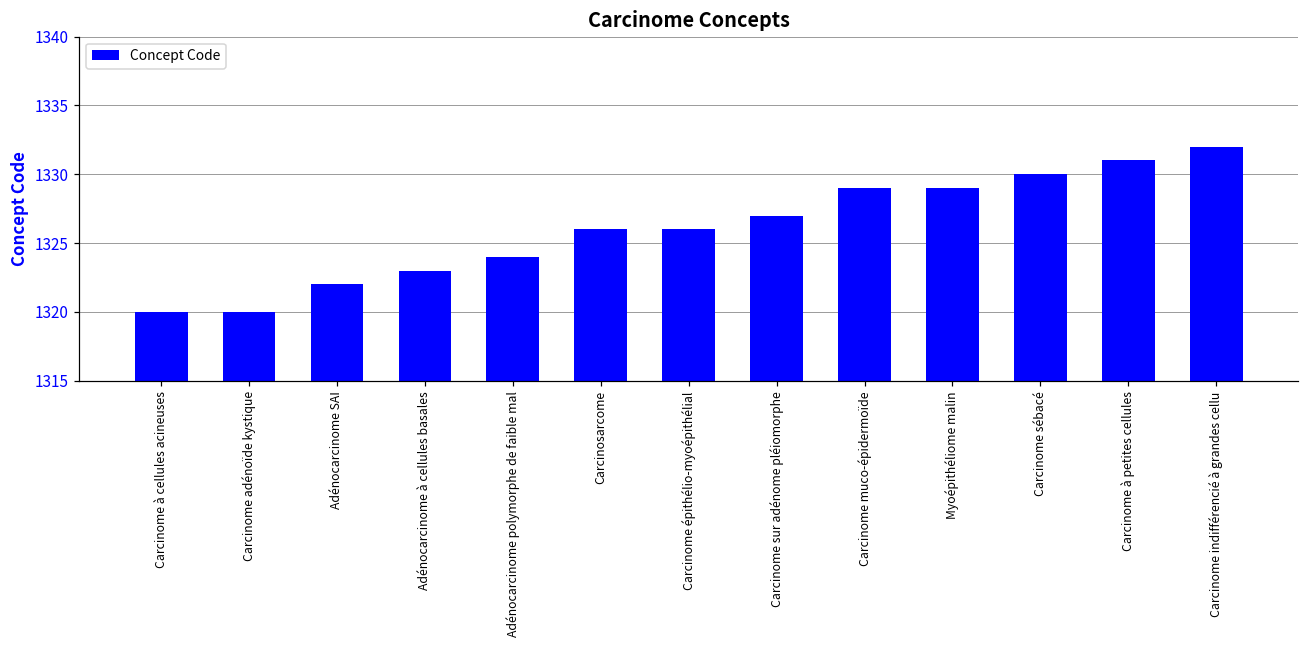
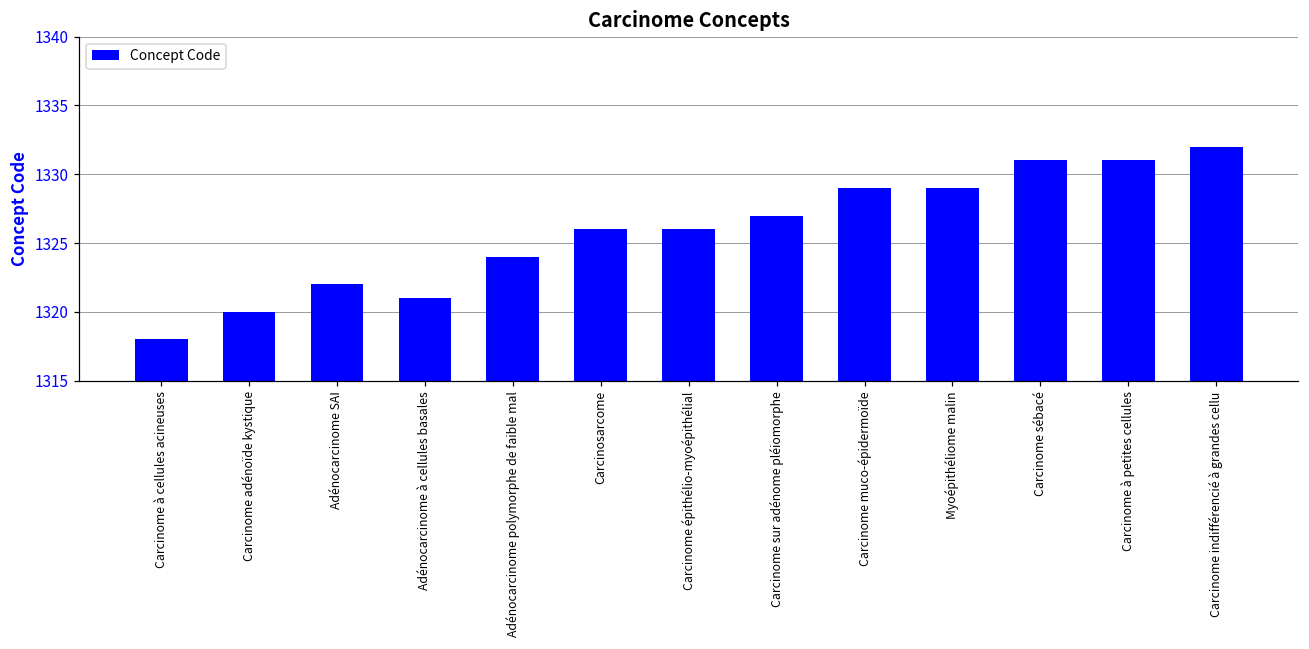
Carcinome à cellules acineuses: 1320 -> 1318
Adénocarcinome à cellules basales: 1323 -> 1321
Carcinome sébacé: 1330 -> 1331
